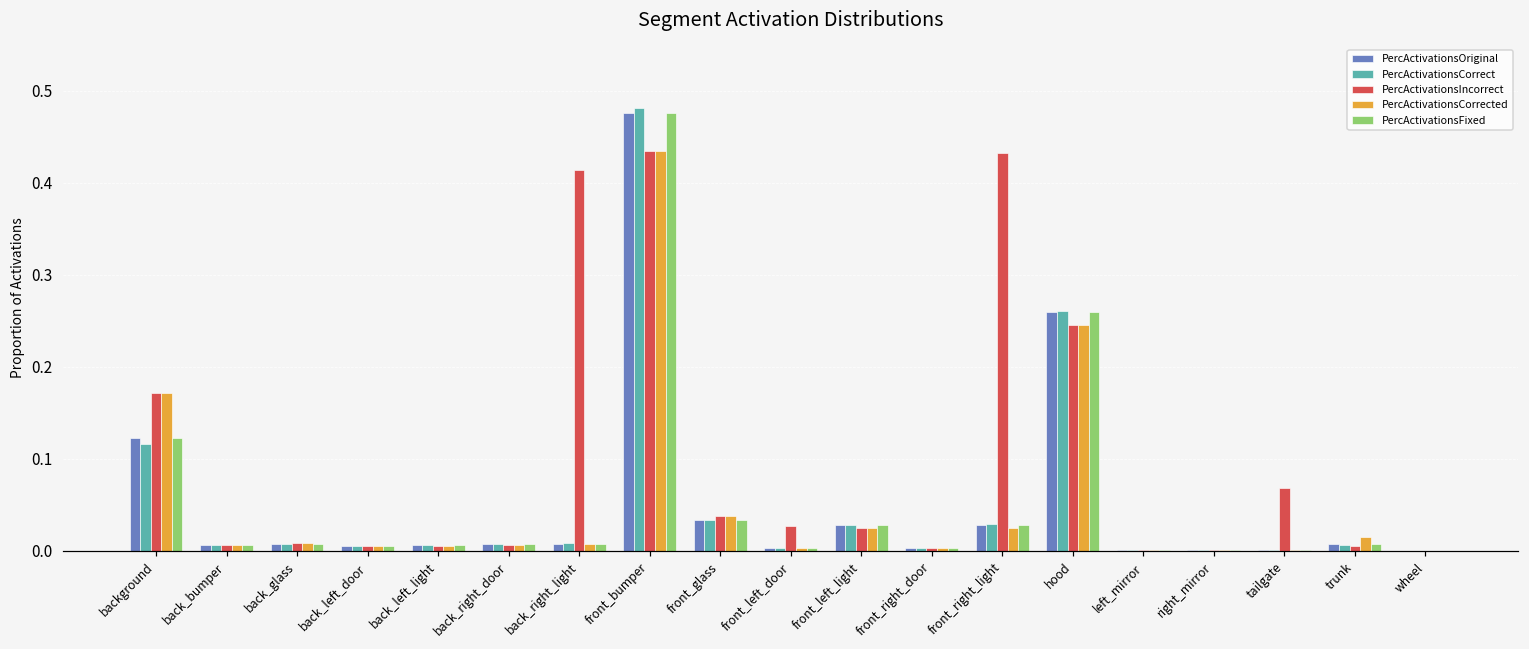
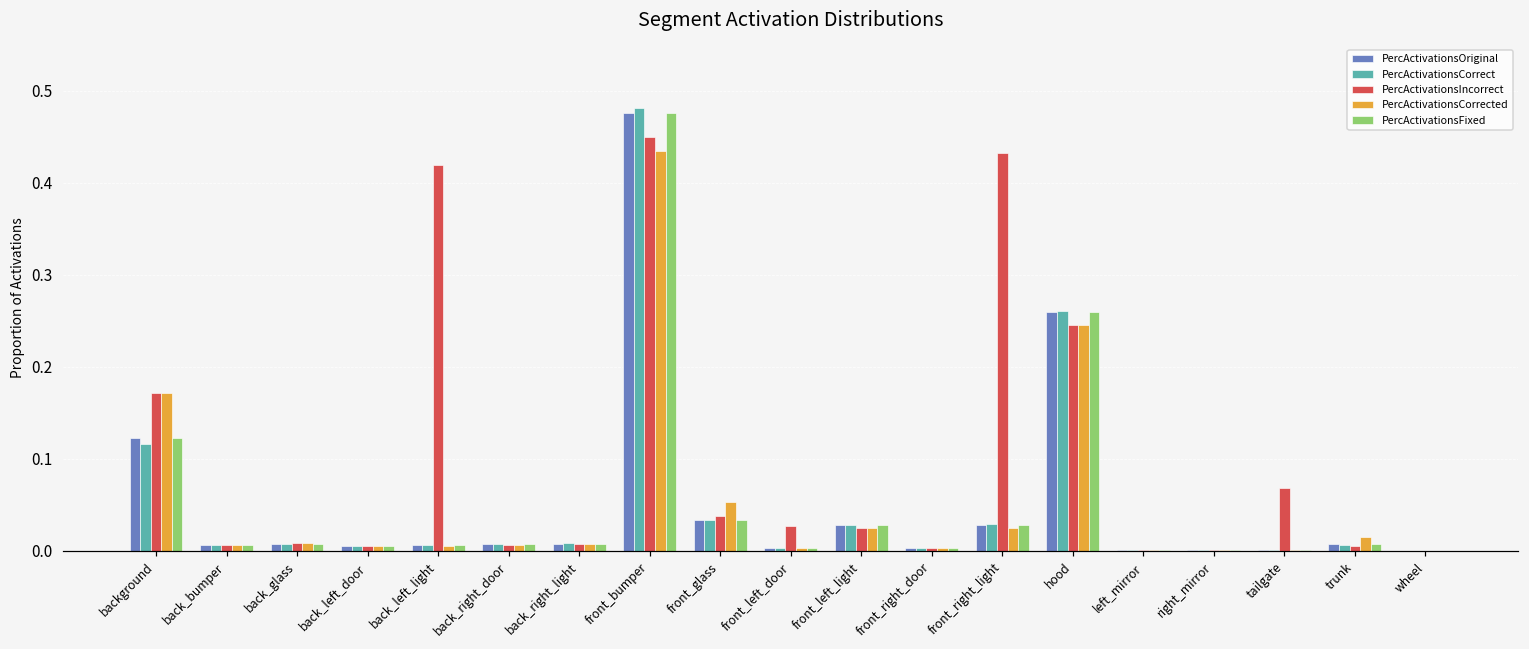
PercActivationsIncorrect, back_left_light: 0.01 -> 0.42
PercActivationsIncorrect, back_right_light: 0.41 -> 0.01
PercActivationsIncorrect, front_bumper: 0.43 -> 0.45
PercActivationsCorrected, front_glass: 0.04 -> 0.05
